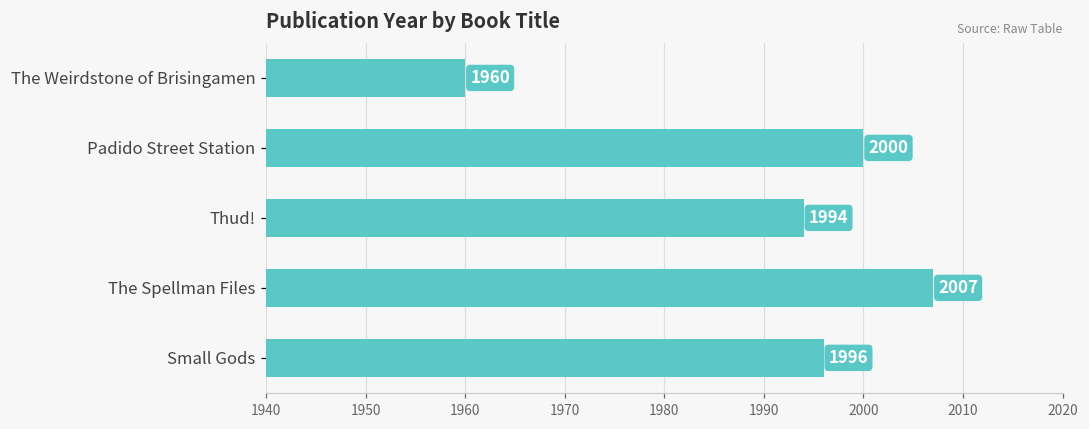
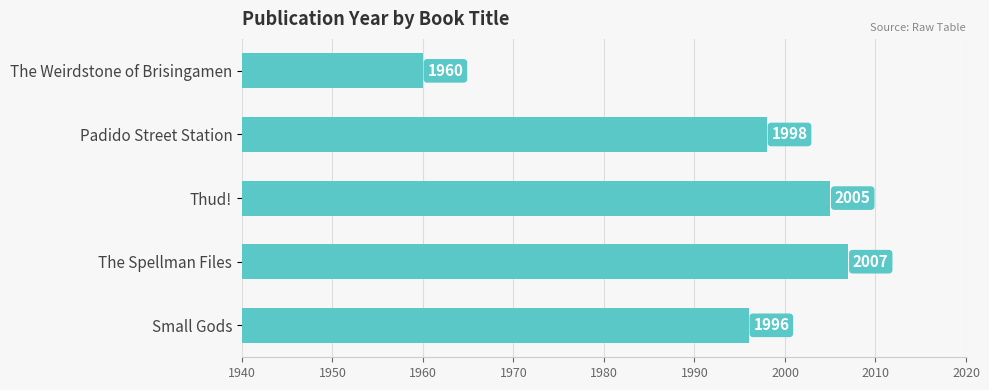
Padido Street Station: 2000 -> 1998
Thud!: 1994 -> 2005
